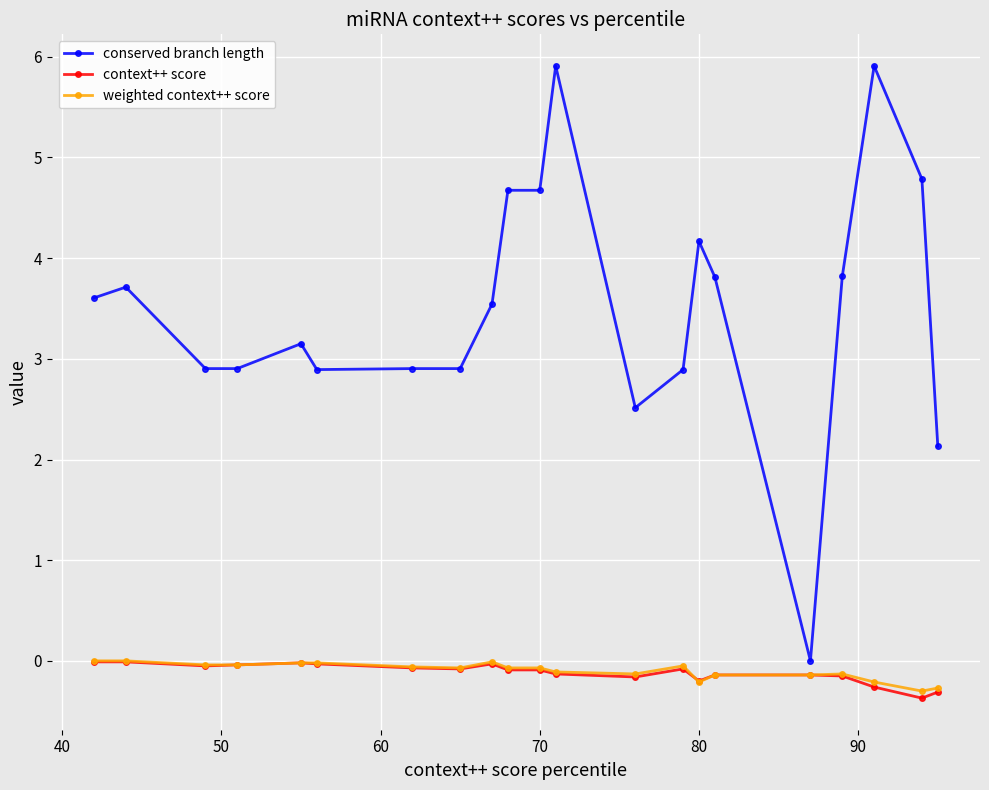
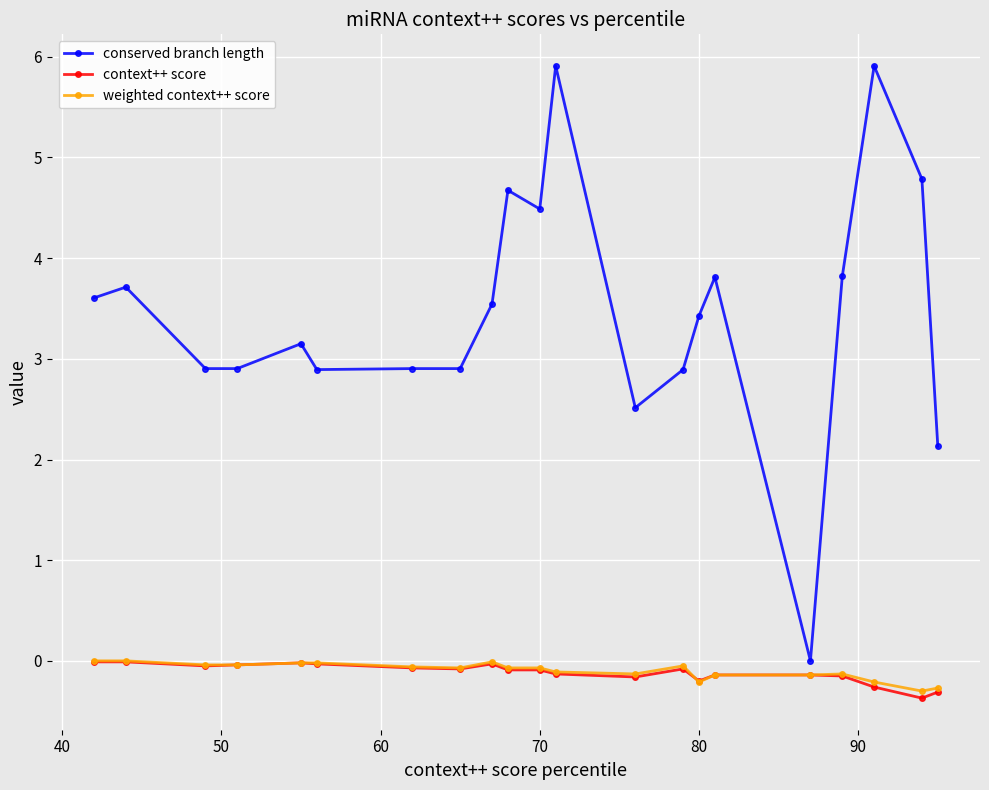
conserved branch length, 70: 4.67 -> 4.49
conserved branch length, 80: 4.17 -> 3.43
